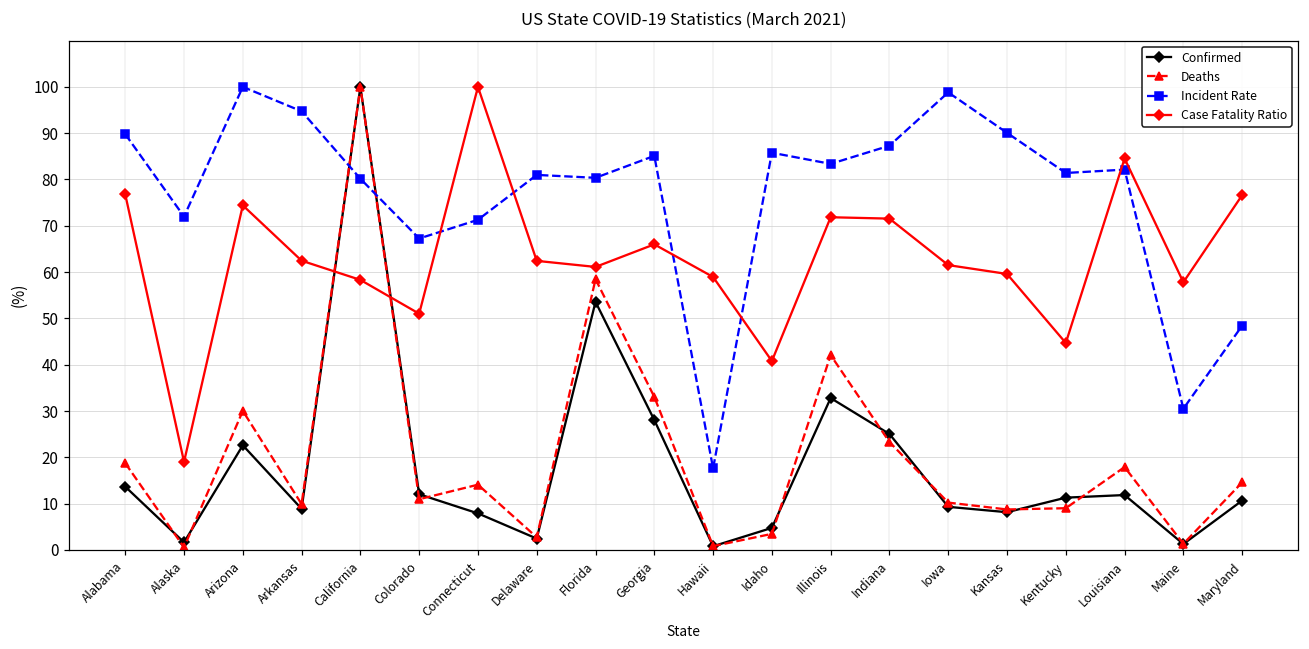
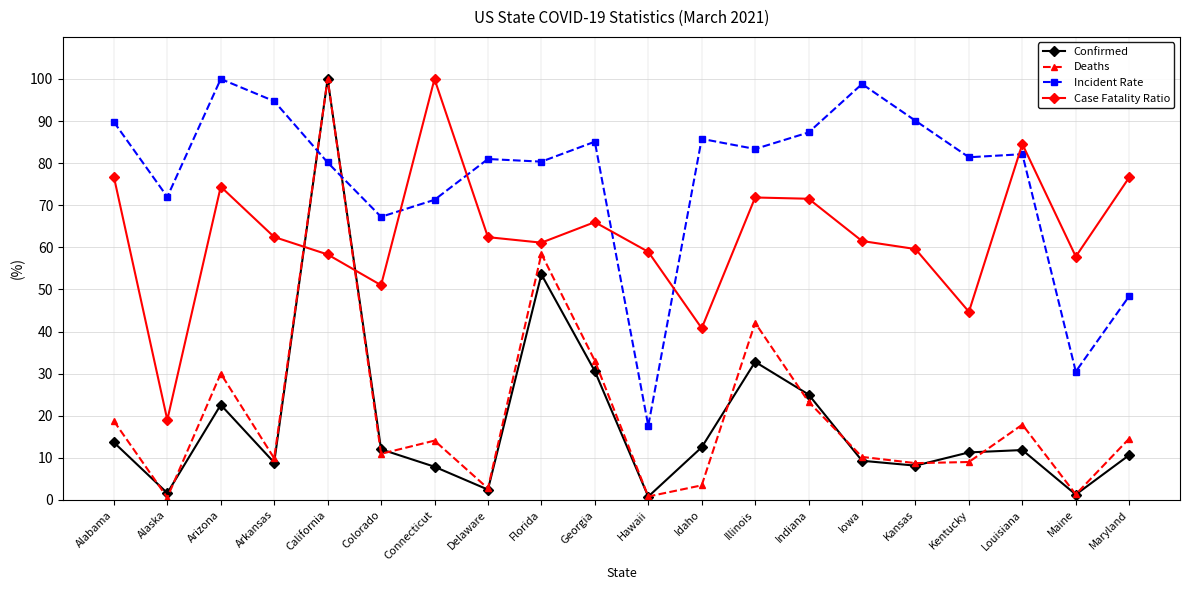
Confirmed, Georgia: 28 -> 31
Confirmed, Idaho: 5 -> 13
